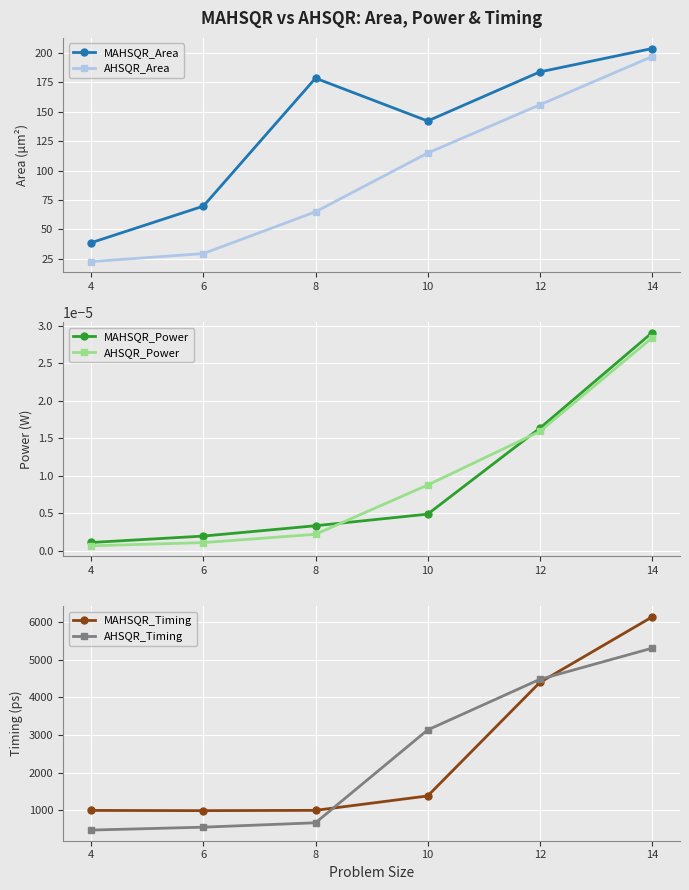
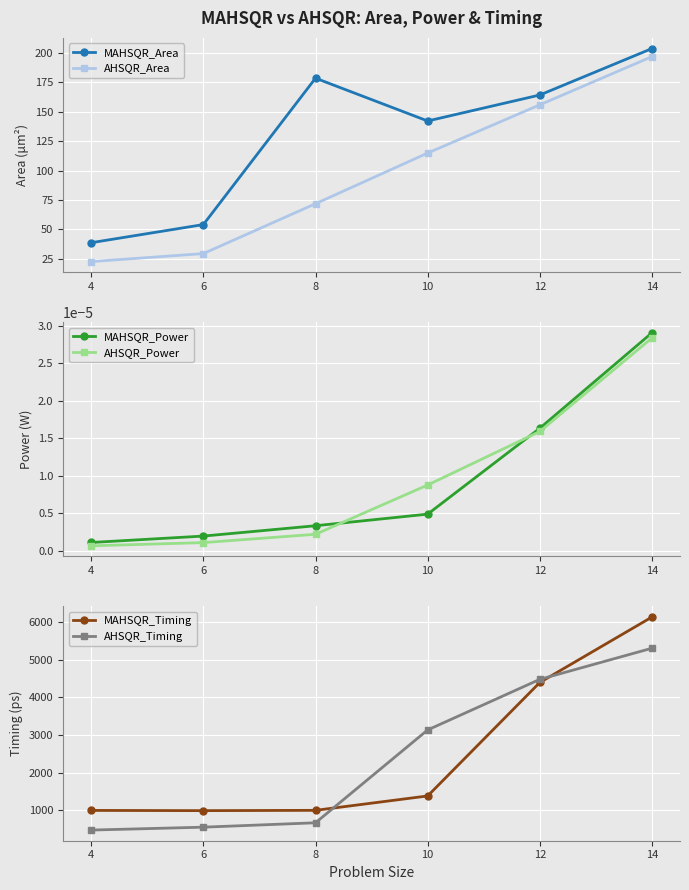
MAHSQR vs AHSQR: Area, Power & Timing, MAHSQR_Area, 6: 70 -> 54
MAHSQR vs AHSQR: Area, Power & Timing, AHSQR_Area, 8: 65 -> 72
MAHSQR vs AHSQR: Area, Power & Timing, MAHSQR_Area, 12: 184 -> 164
